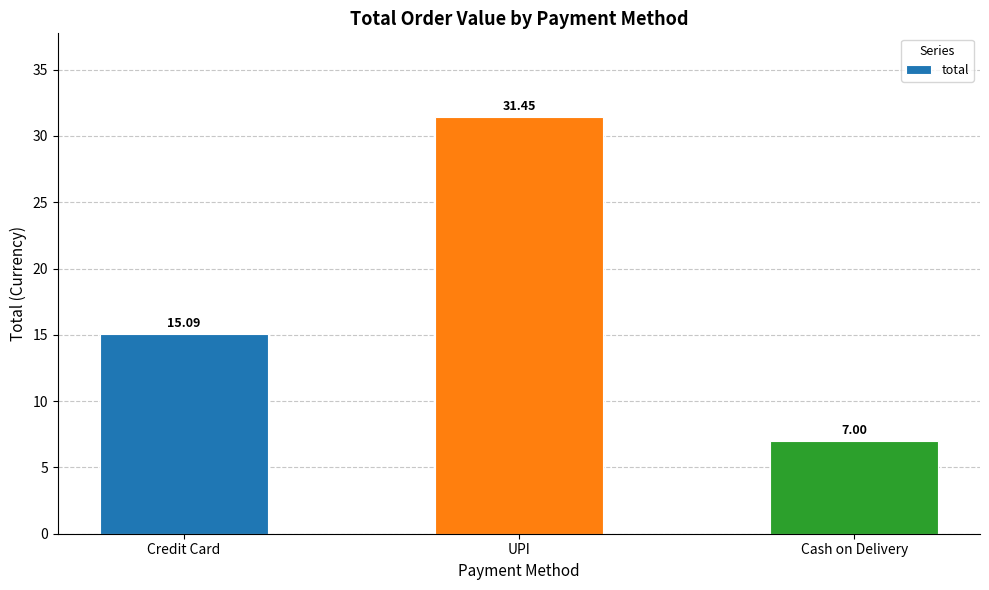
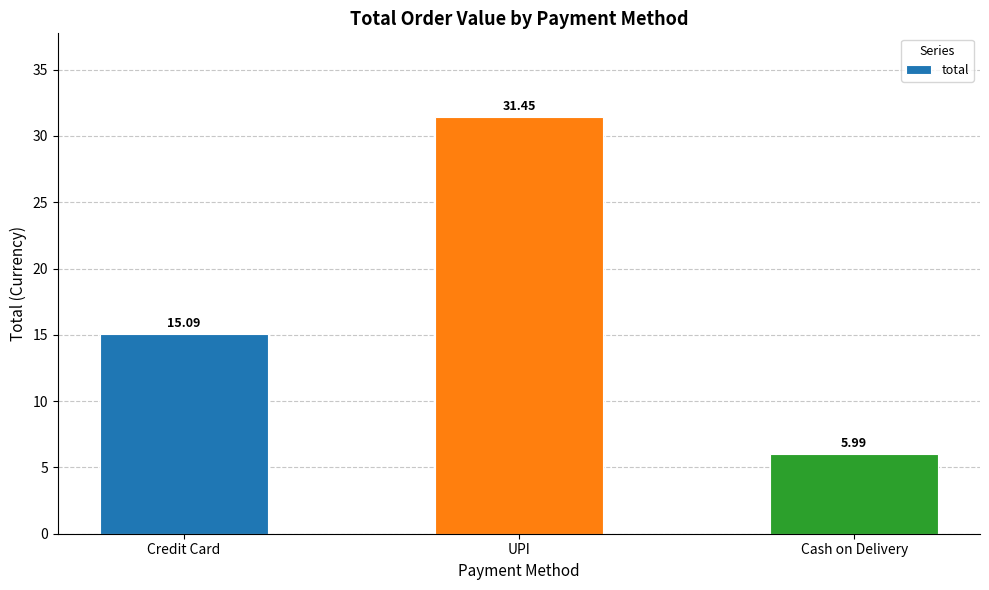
Cash on Delivery: 7.00 -> 5.99
